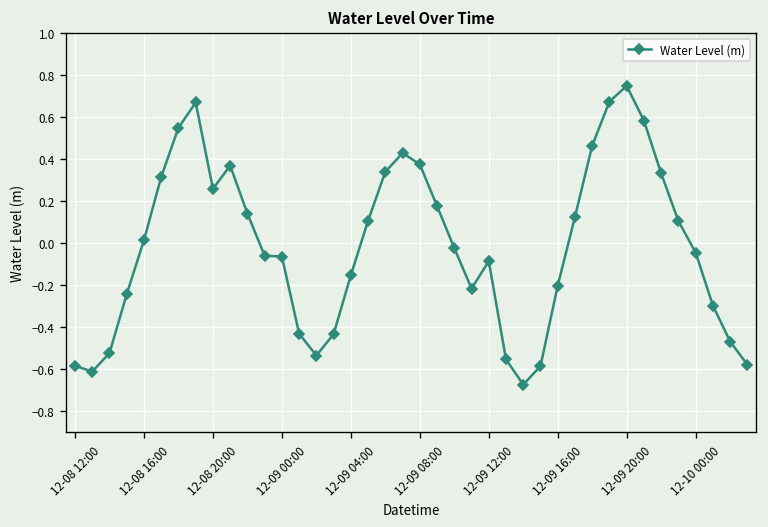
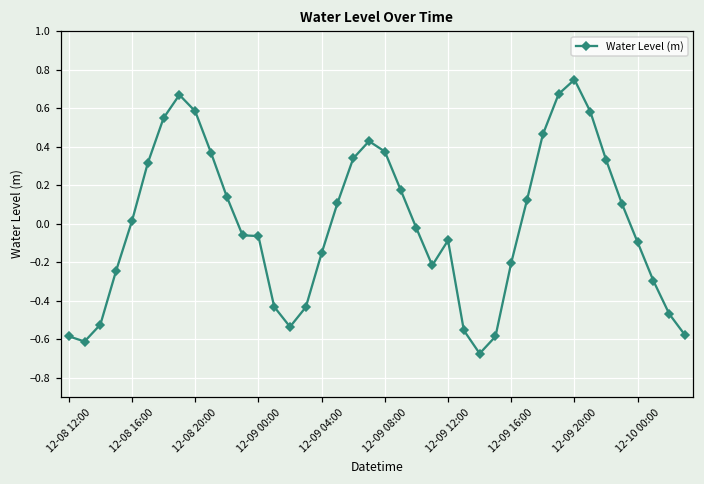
12-08 20:00: 0.26 -> 0.58
12-10 00:00: -0.05 -> -0.10
